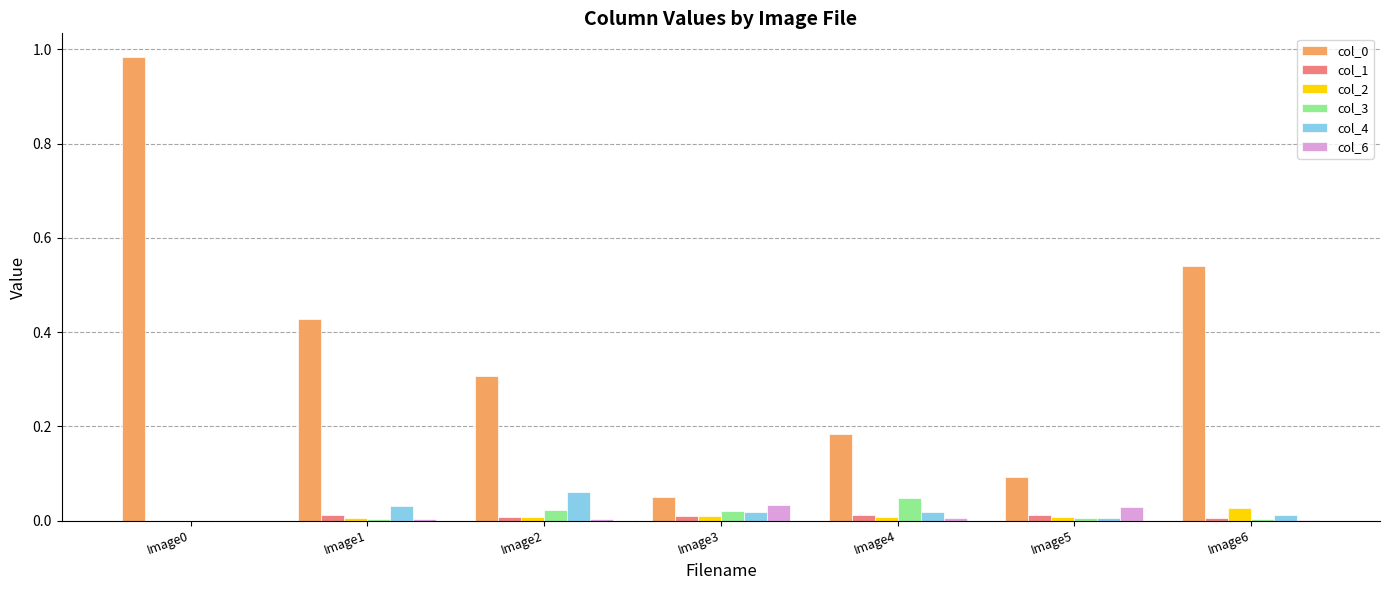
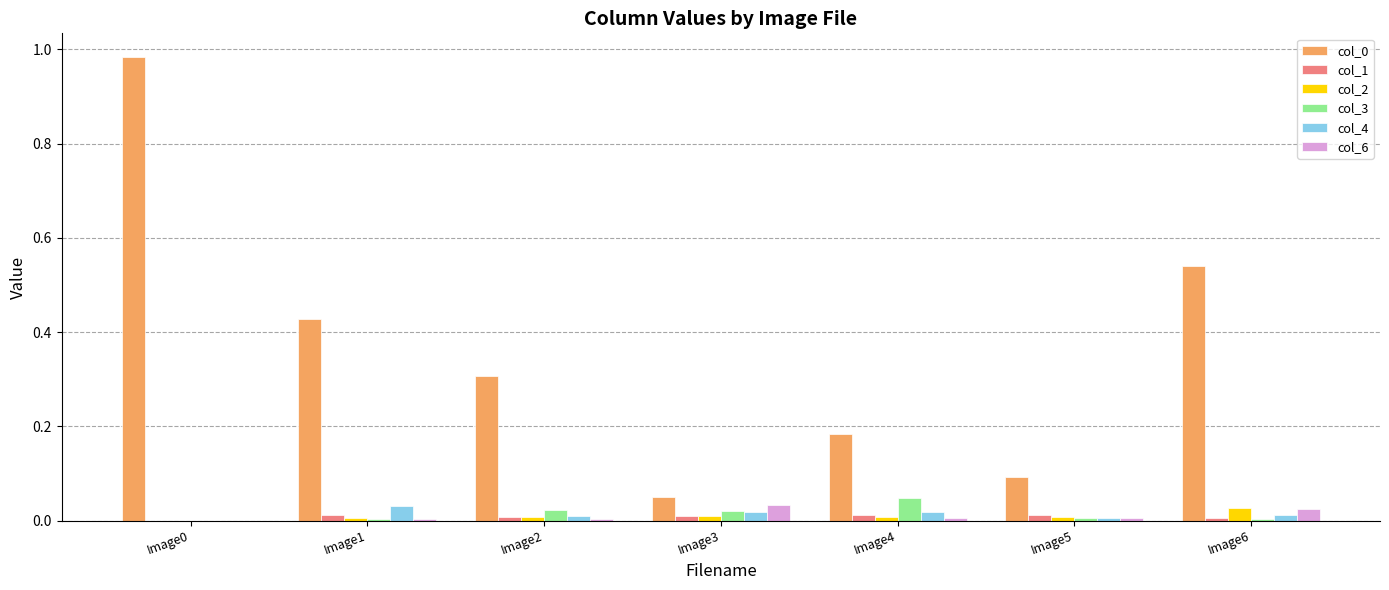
col_4, Image2: 0.06 -> 0.01
col_6, Image5: 0.03 -> 0.01
col_6, Image6: 0.00 -> 0.02
